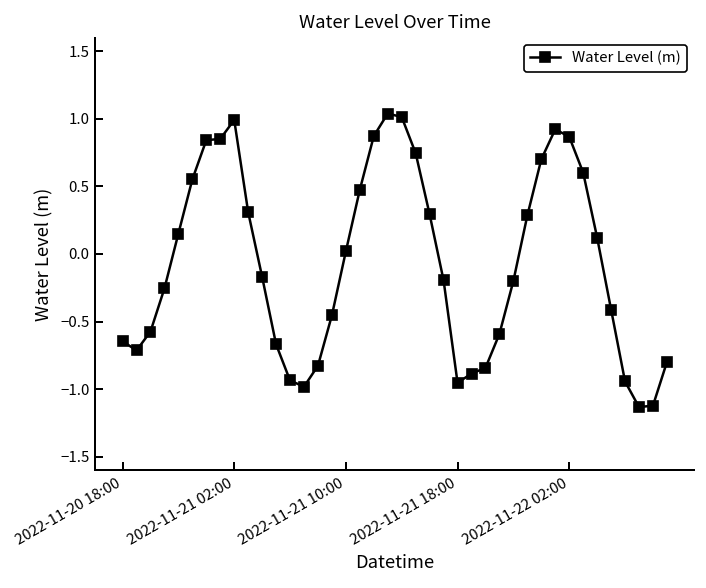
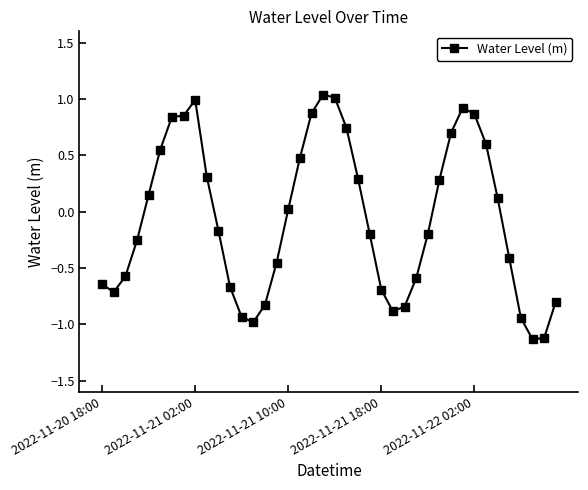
2022-11-21 18:00: -0.95 -> -0.69
